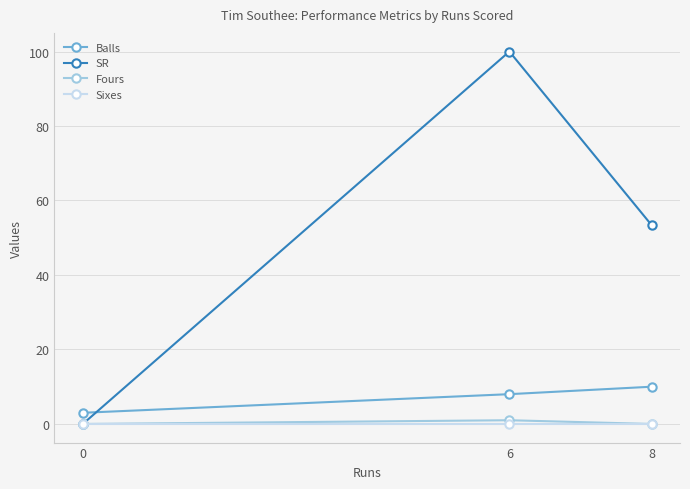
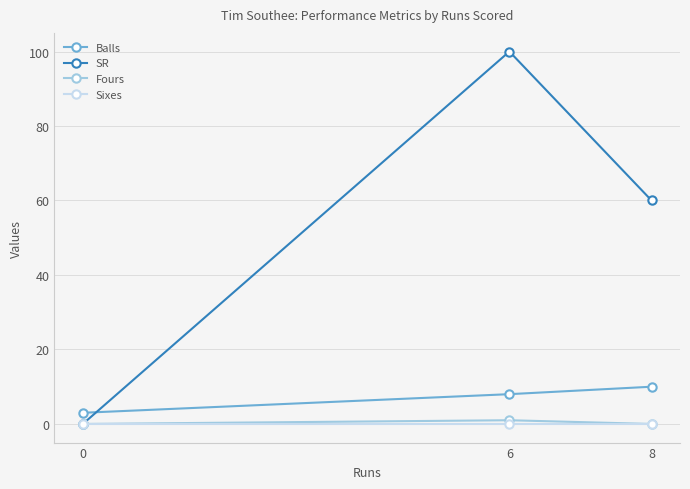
SR, 8: 53 -> 60
